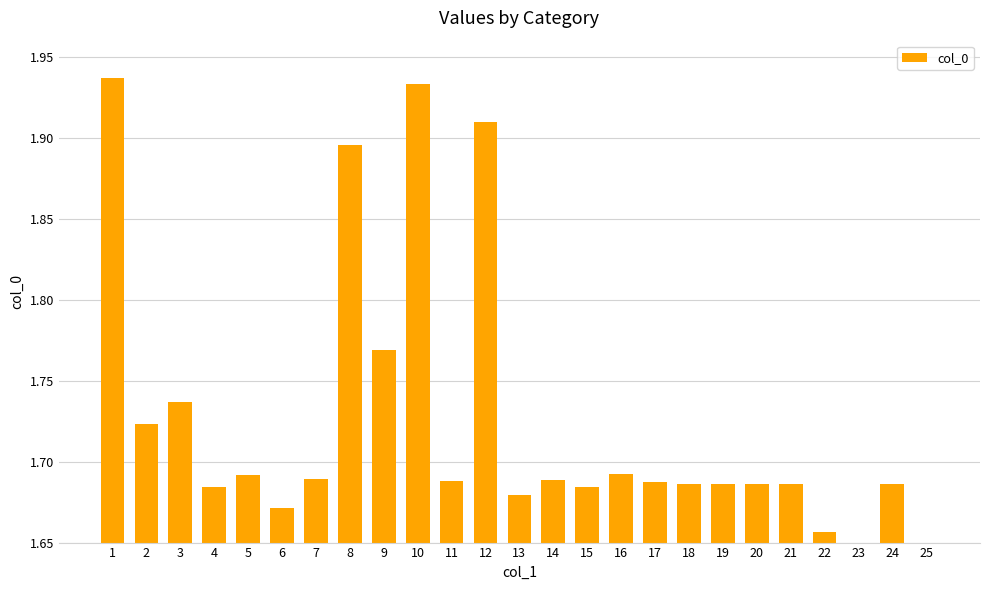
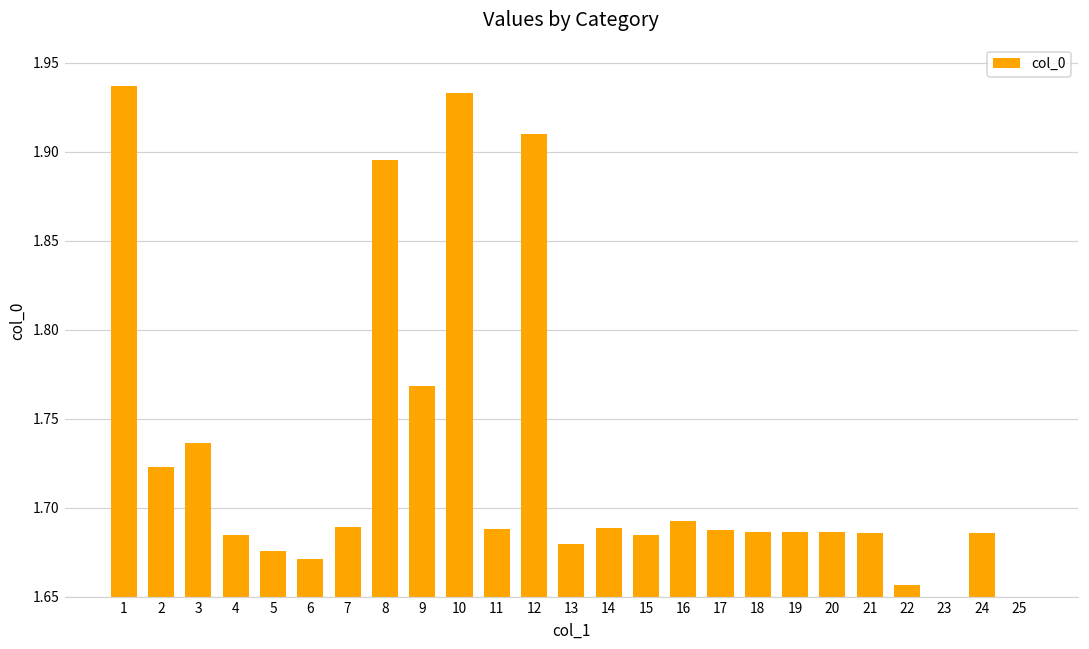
5: 1.692 -> 1.676
